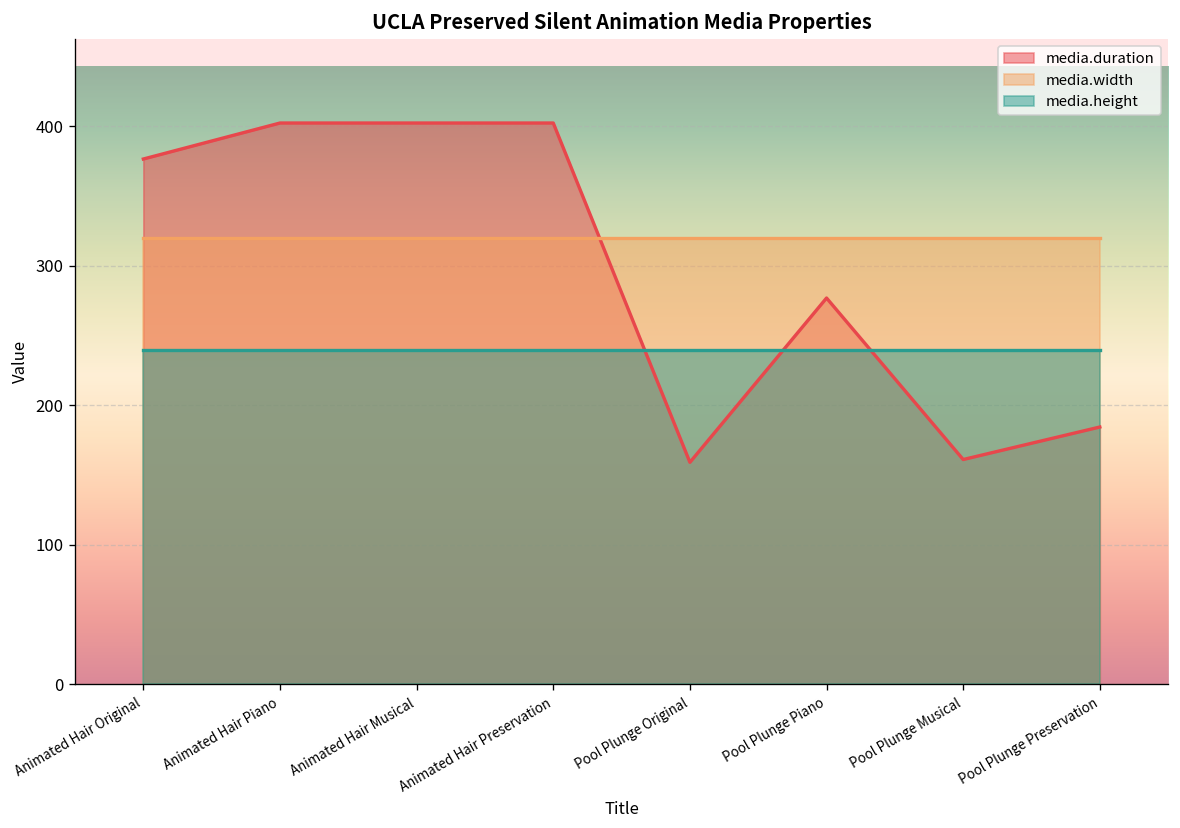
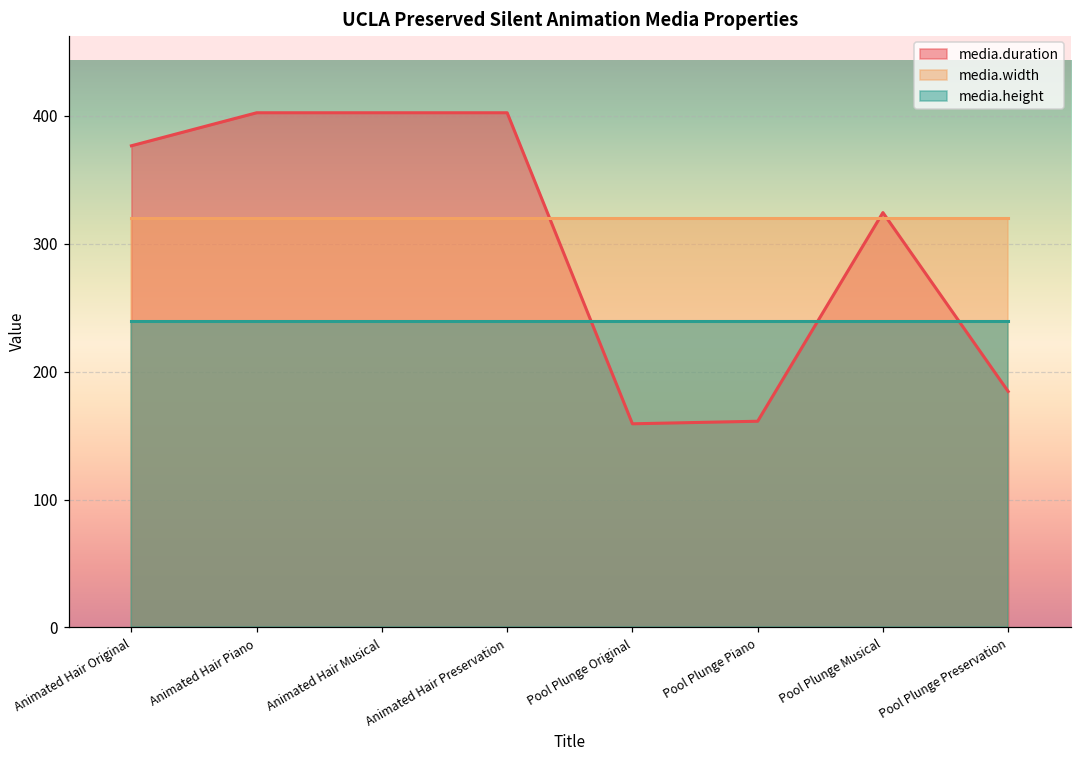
media.duration, Pool Plunge Piano: 277 -> 161
media.duration, Pool Plunge Musical: 161 -> 324
